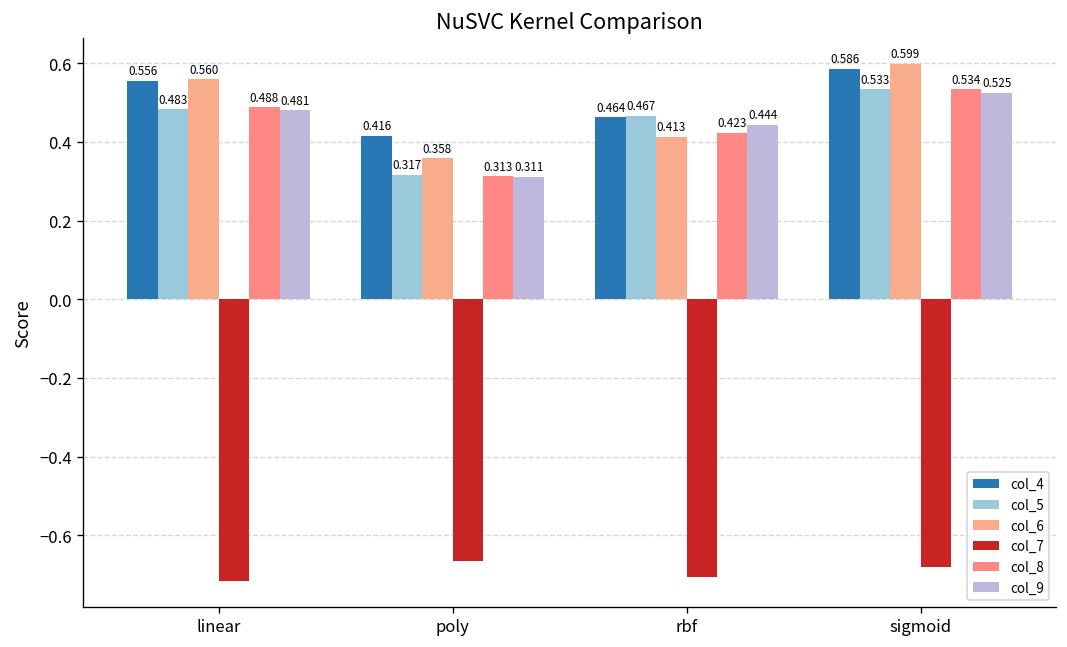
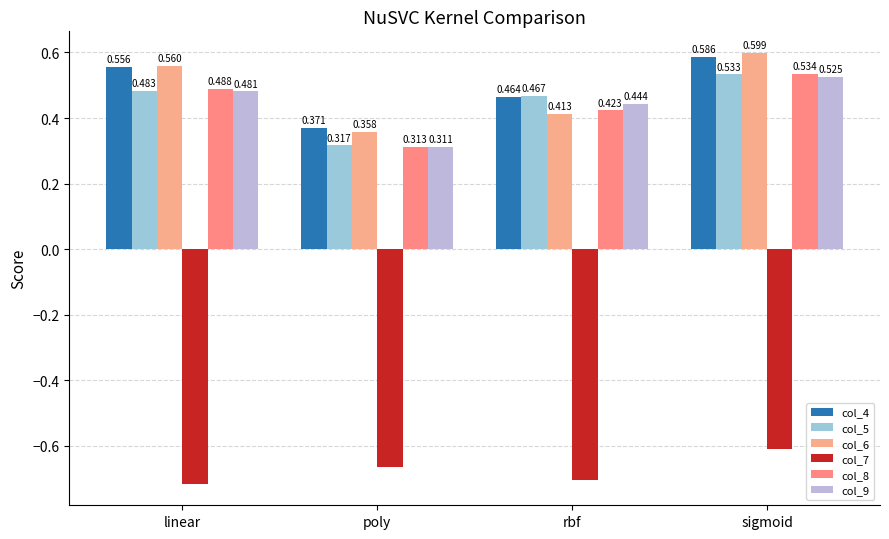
col_4, poly: 0.416 -> 0.371
col_7, sigmoid: -0.68 -> -0.61
